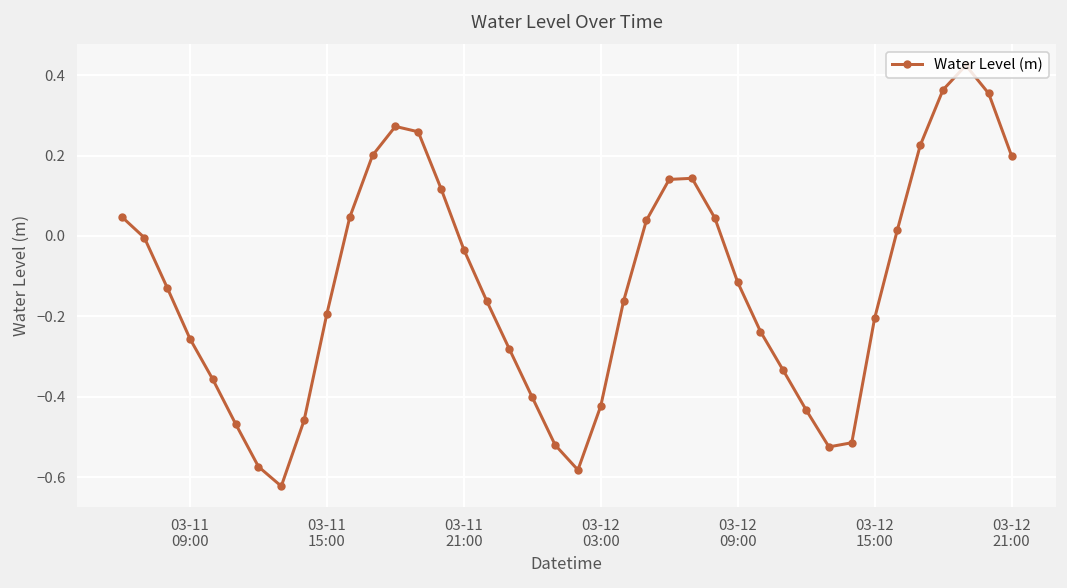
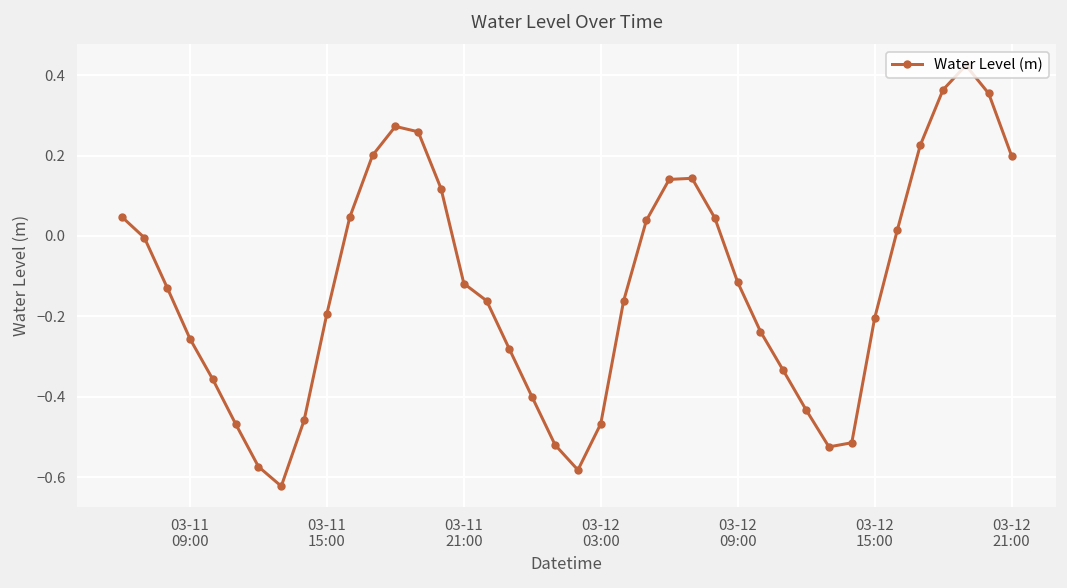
03-11 21:00: -0.03 -> -0.12
03-12 03:00: -0.42 -> -0.47
